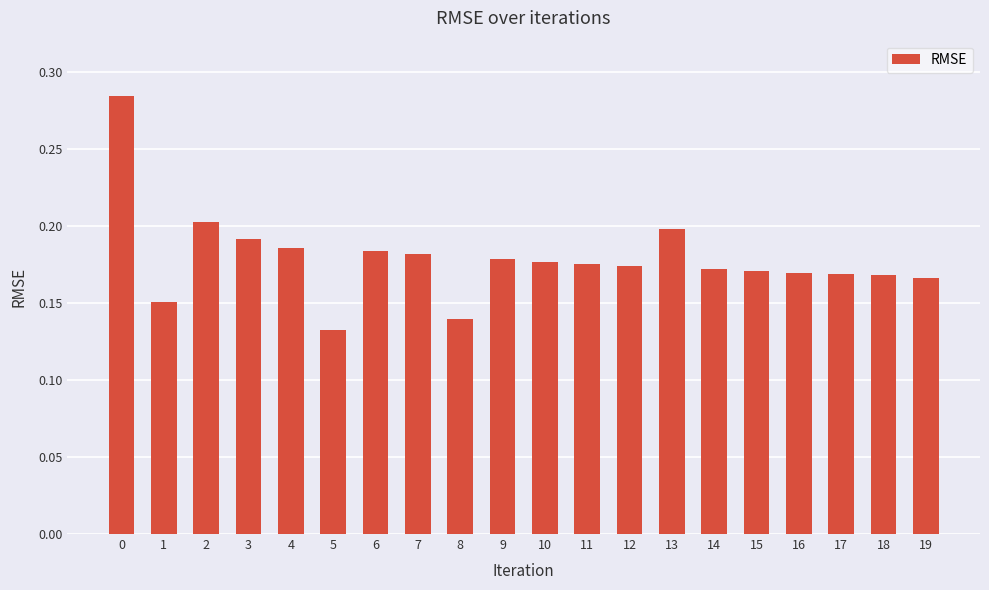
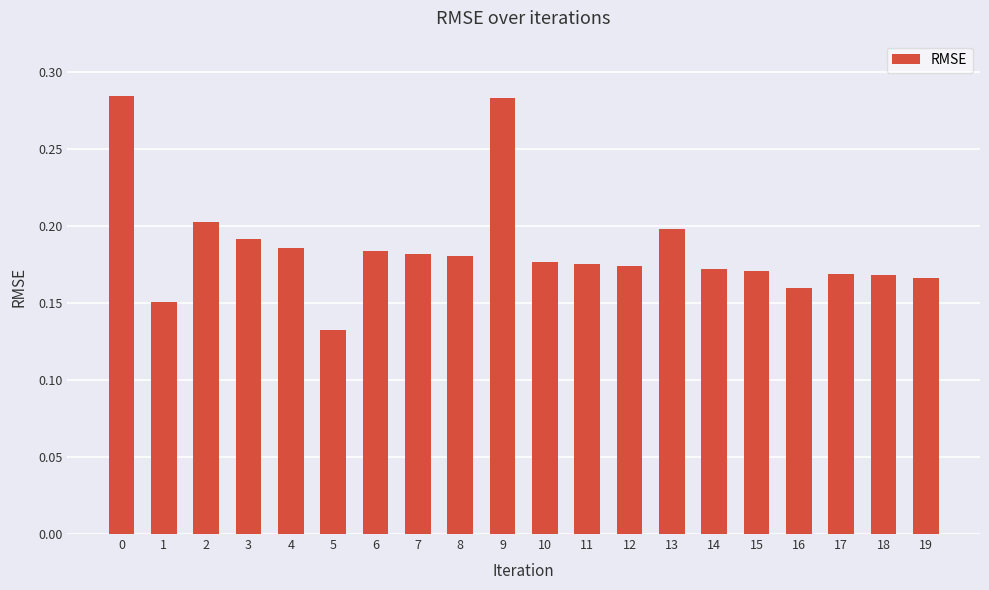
8: 0.140 -> 0.181
9: 0.178 -> 0.283
16: 0.170 -> 0.160
